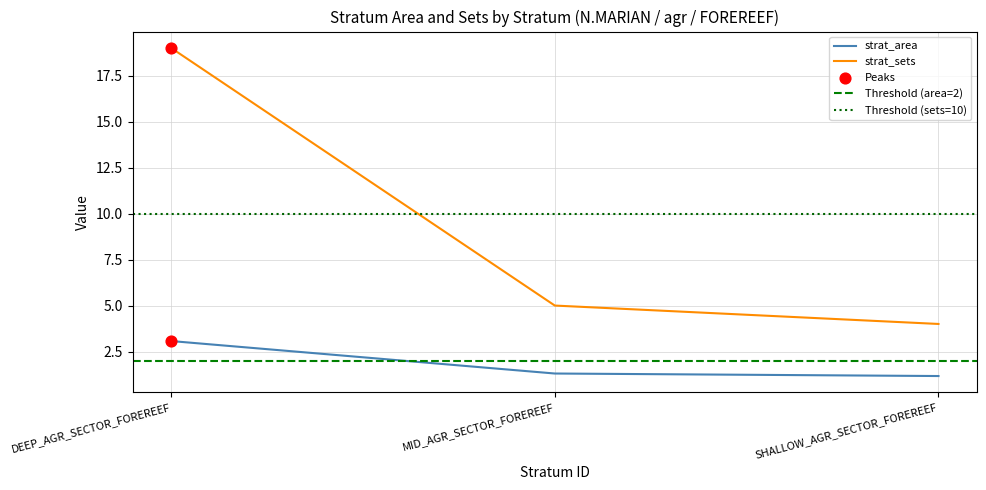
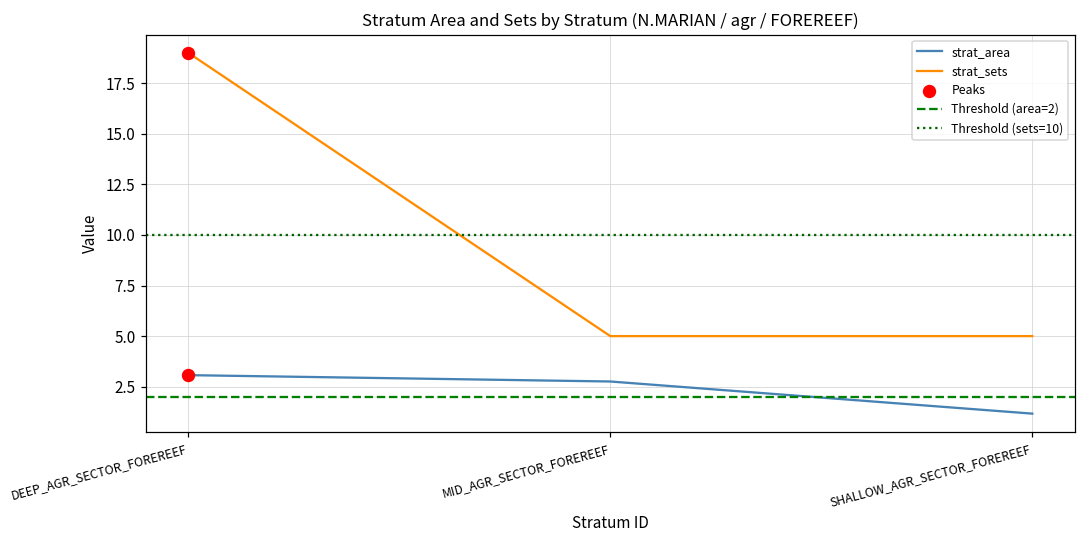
strat_area, MID_AGR_SECTOR_FOREREEF: 1.3 -> 2.8
strat_sets, SHALLOW_AGR_SECTOR_FOREREEF: 4 -> 5
